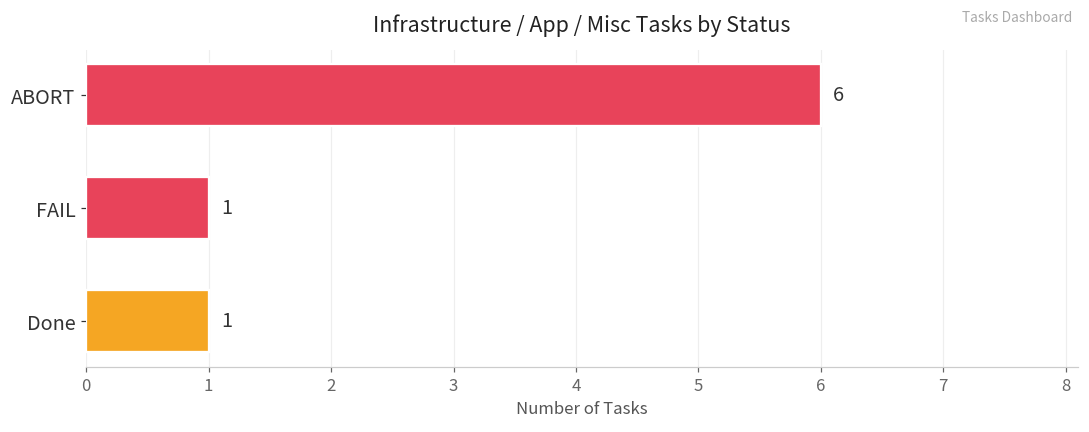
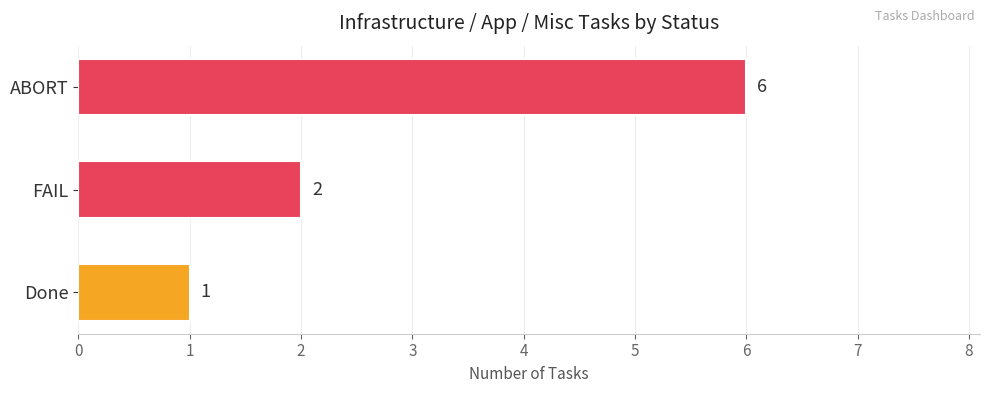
FAIL: 1 -> 2
